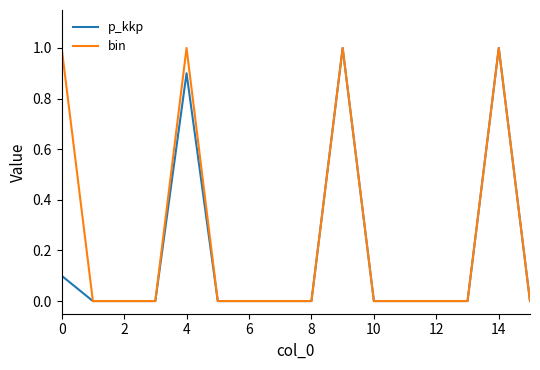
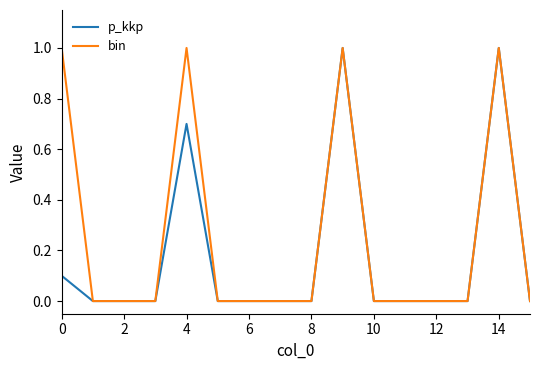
p_kkp, 4: 0.9 -> 0.7
